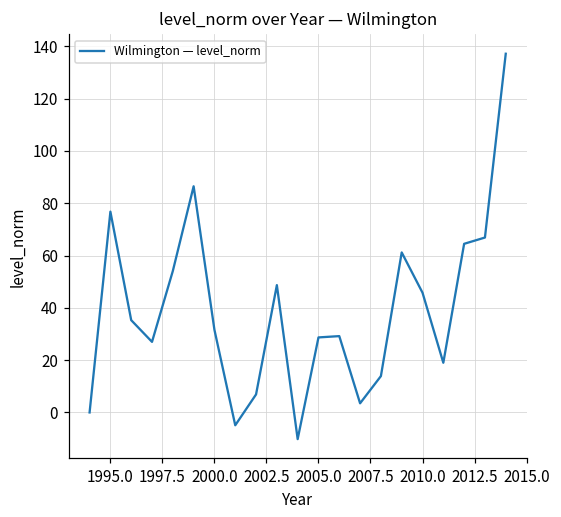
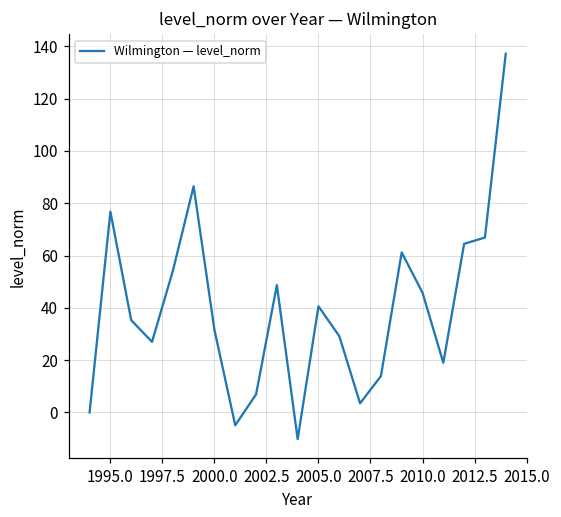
2005.0: 29 -> 41
